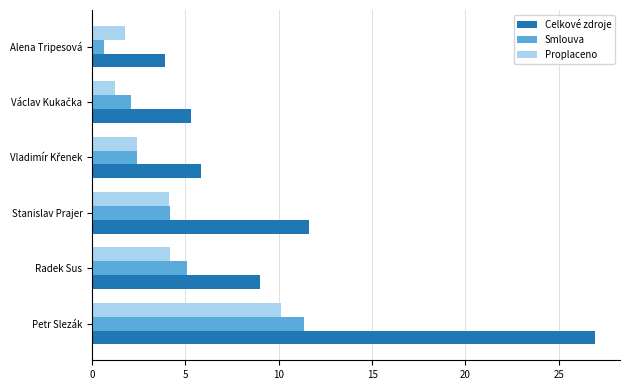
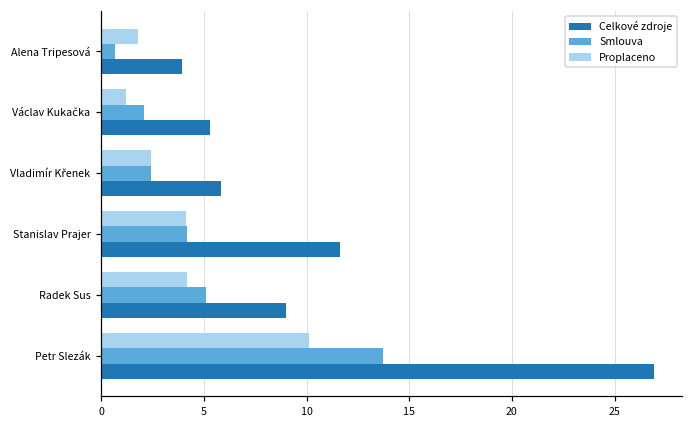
Smlouva, Petr Slezák: 11.3 -> 13.7
